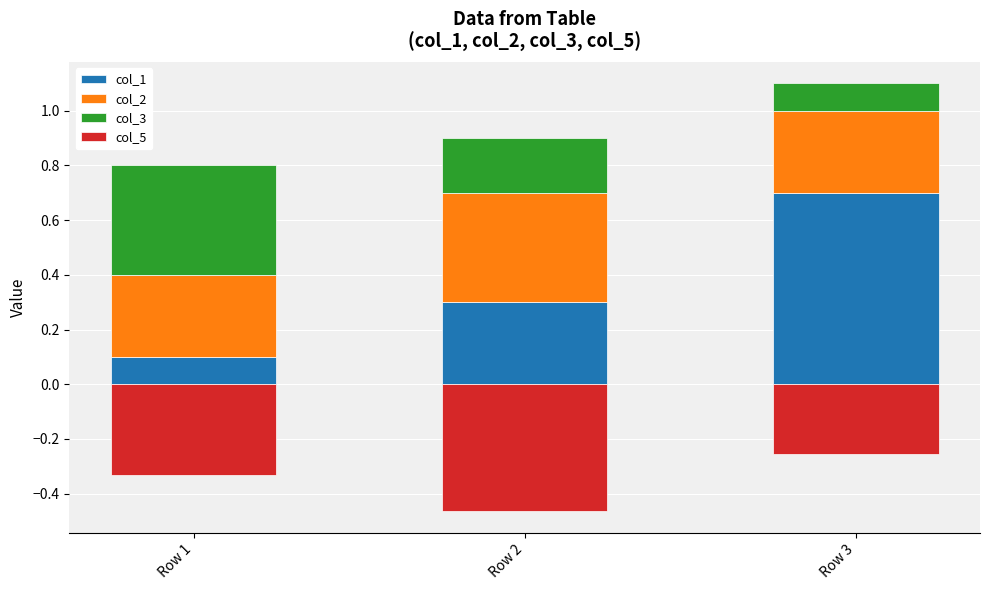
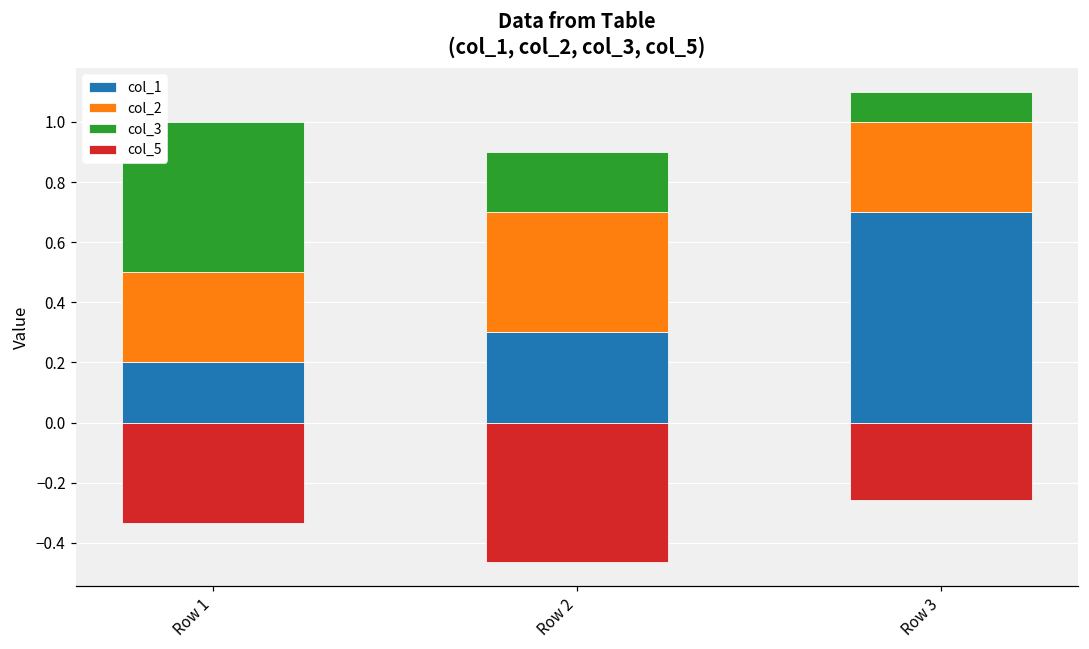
col_1, Row 1: 0.1 -> 0.2
col_3, Row 1: 0.4 -> 0.5
